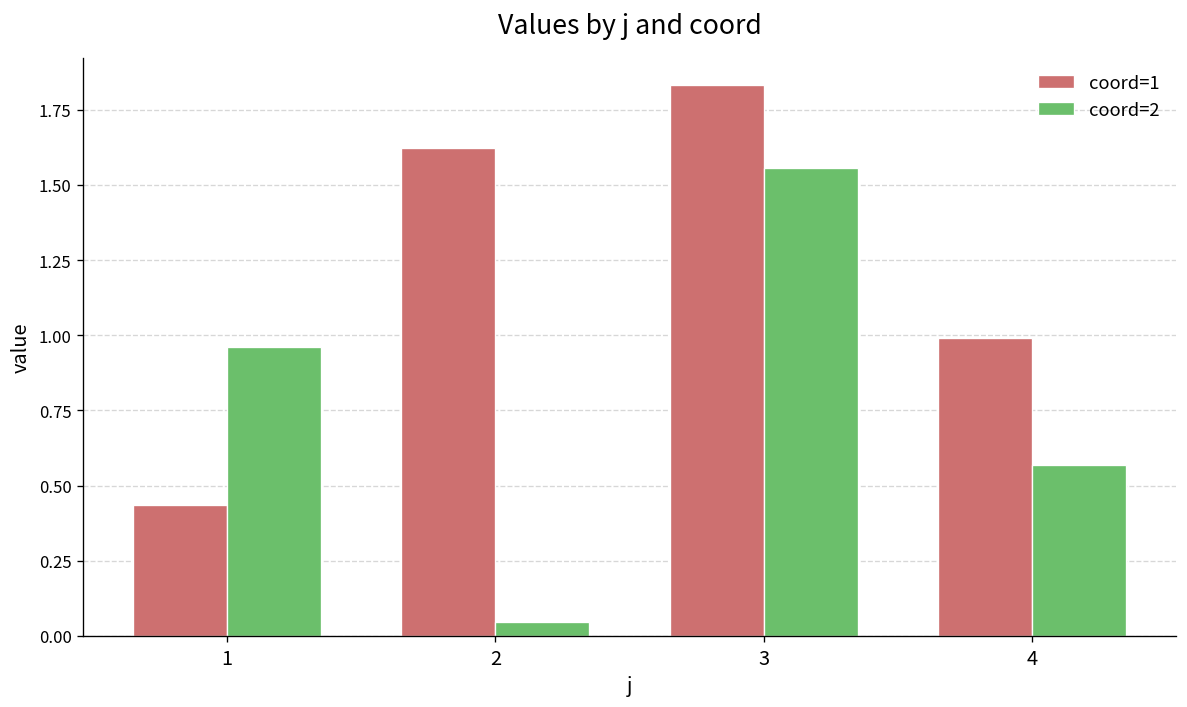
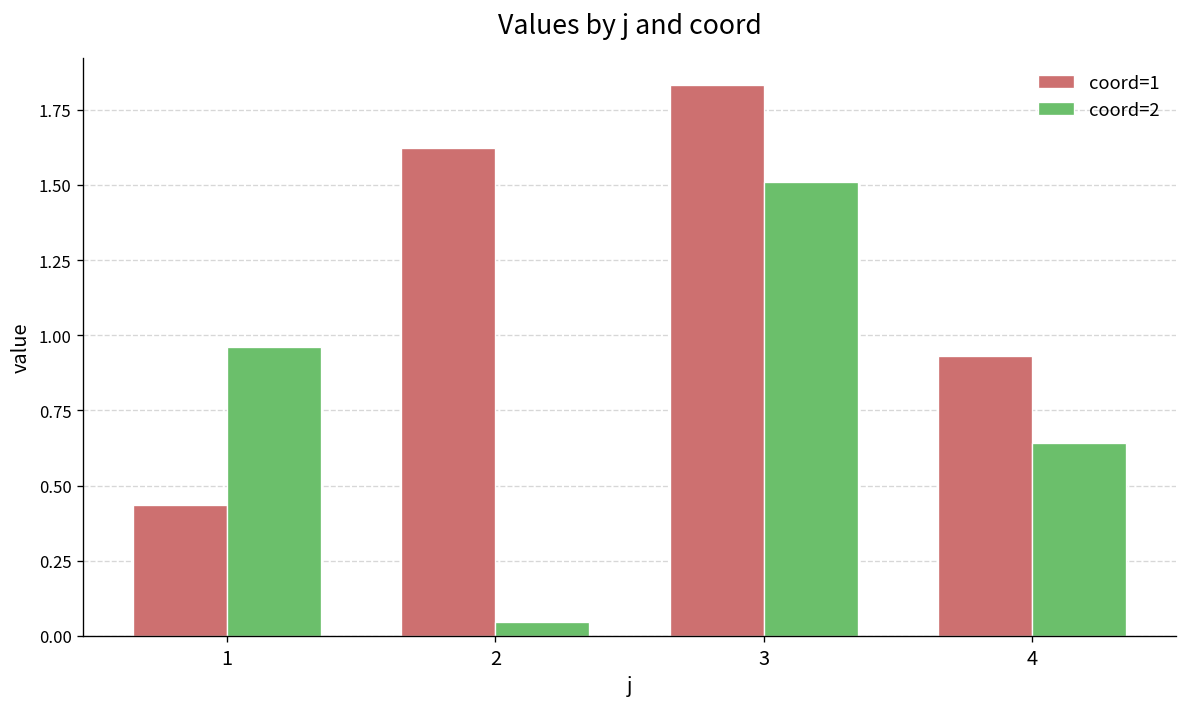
coord=2, 3: 1.56 -> 1.51
coord=1, 4: 0.99 -> 0.93
coord=2, 4: 0.57 -> 0.64
